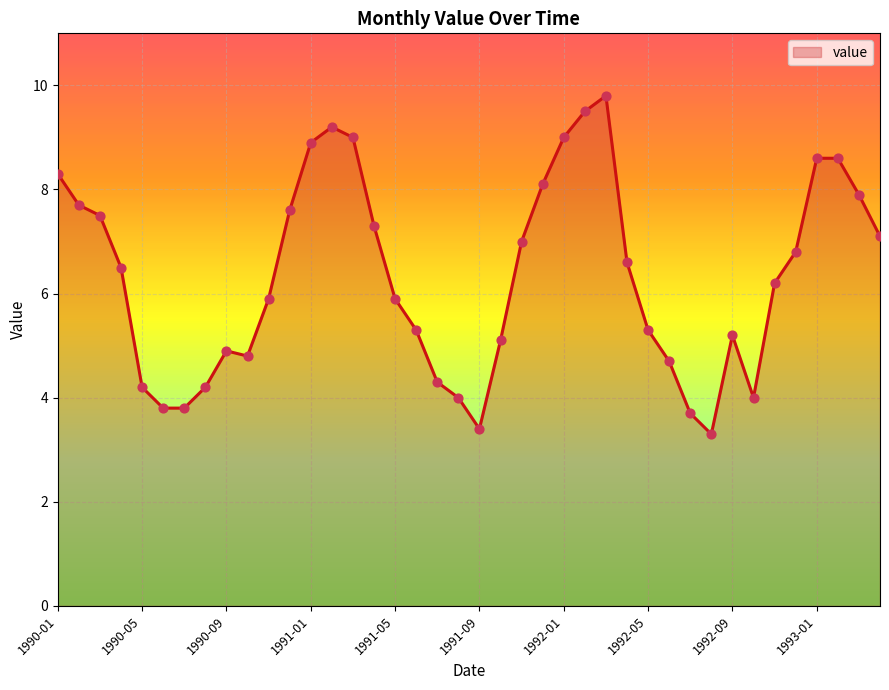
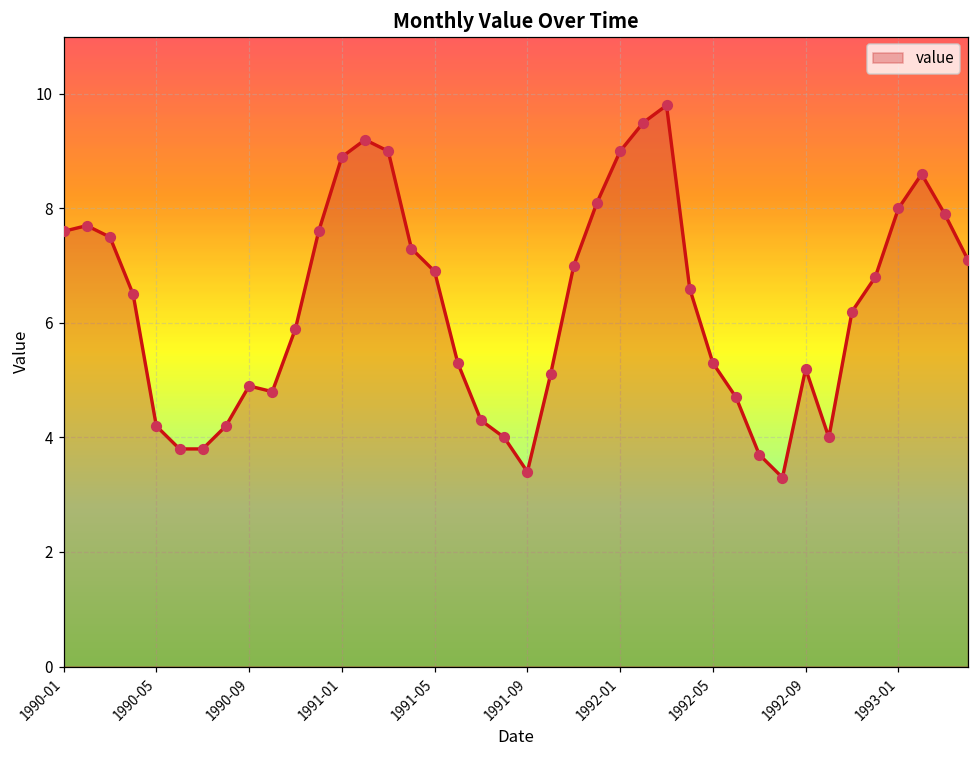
1990-01: 8.3 -> 7.6
1991-05: 5.9 -> 6.9
1993-01: 8.6 -> 8.0
